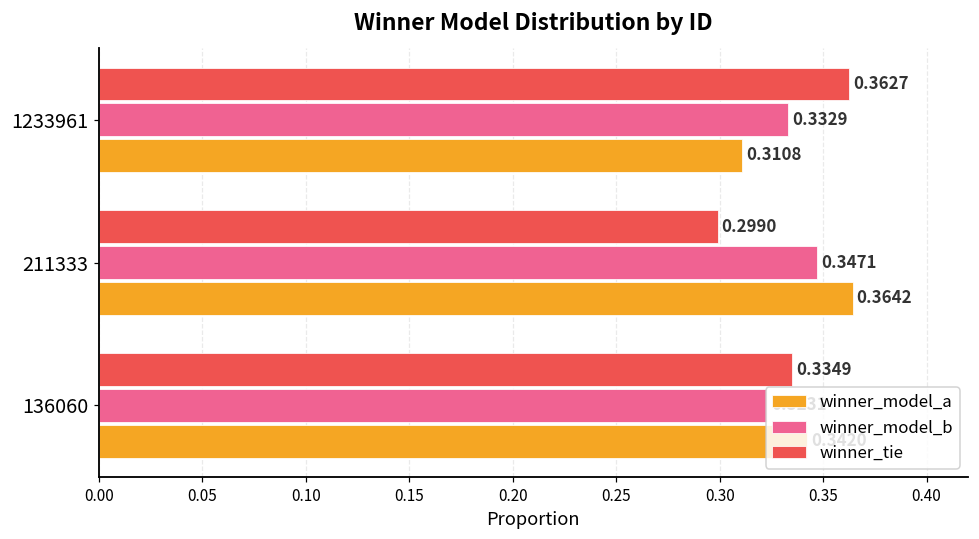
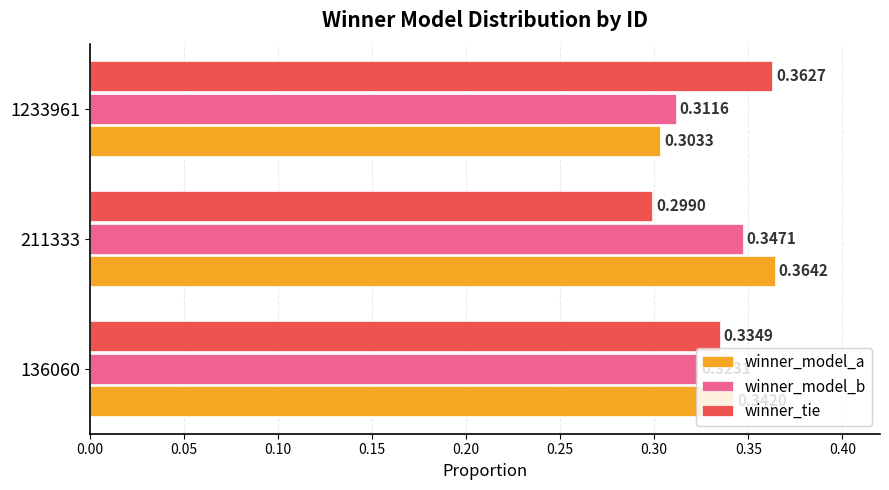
winner_model_b, 1233961: 0.3329 -> 0.3116
winner_model_a, 1233961: 0.3108 -> 0.3033
